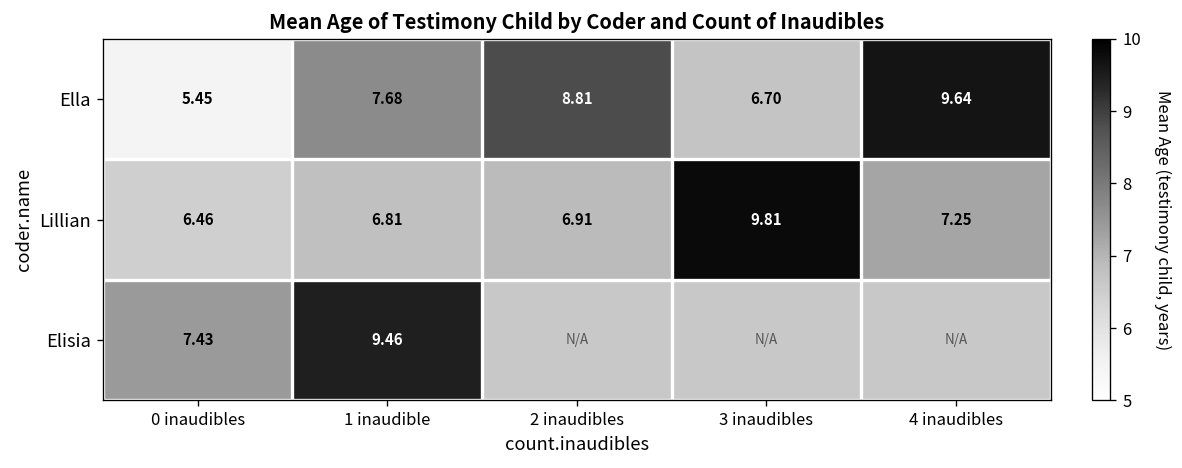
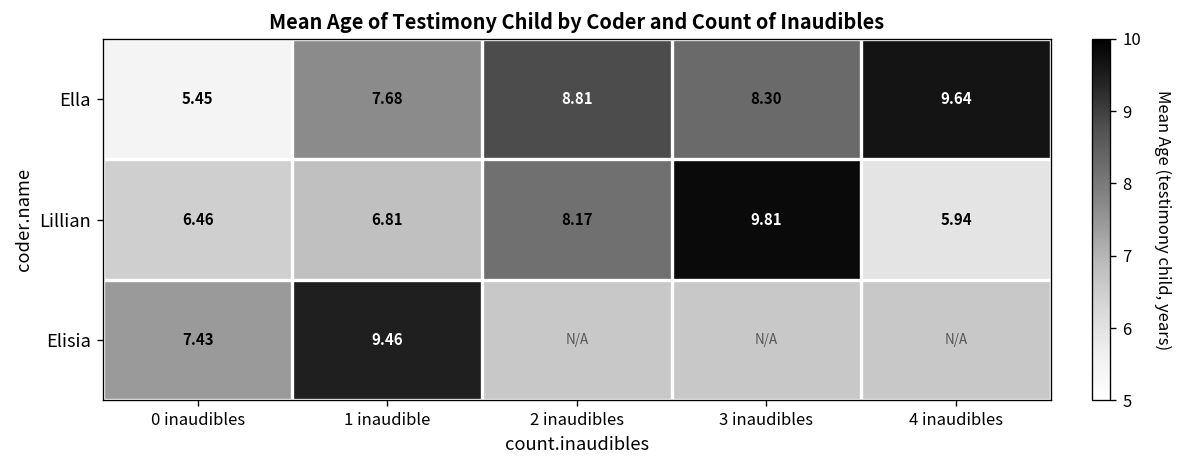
Ella, 3 inaudibles: 6.70 -> 8.30
Lillian, 2 inaudibles: 6.91 -> 8.17
Lillian, 4 inaudibles: 7.25 -> 5.94
